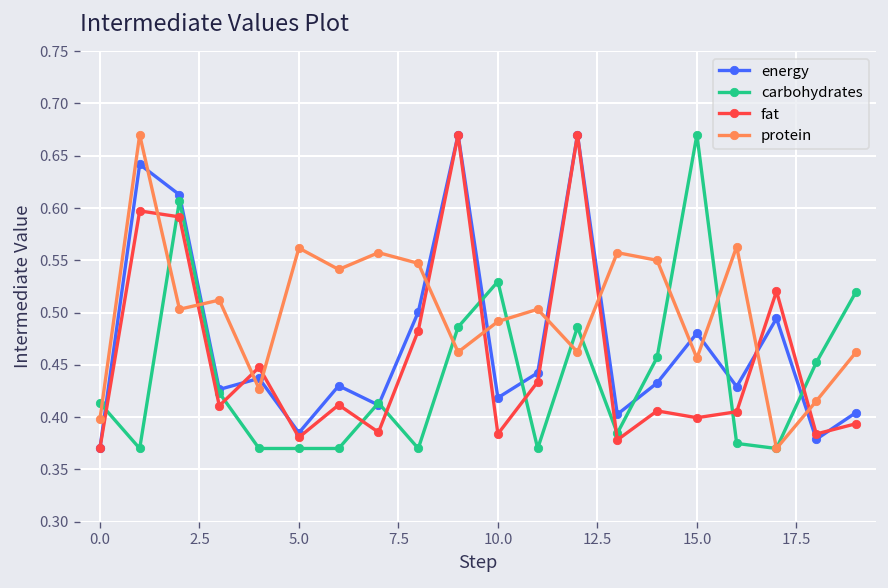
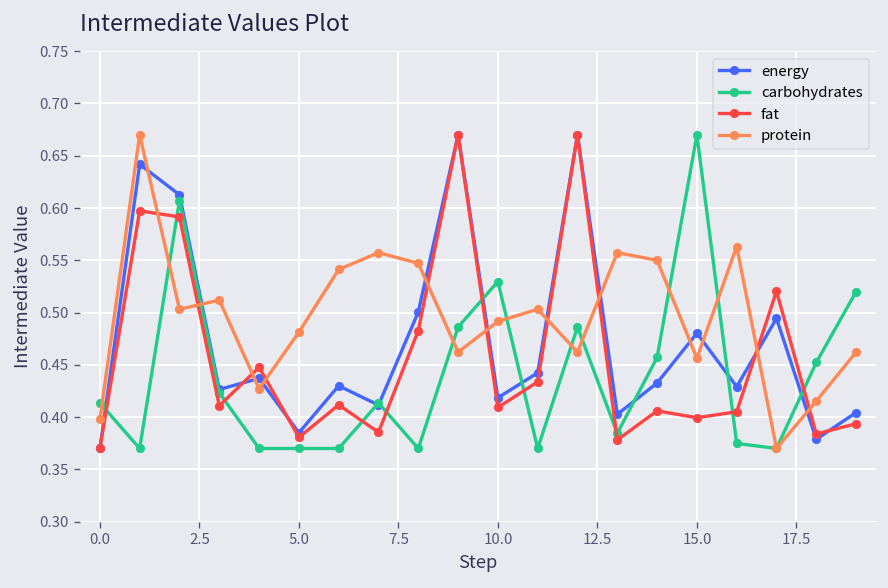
protein, 5.0: 0.56 -> 0.48
fat, 10.0: 0.38 -> 0.41
